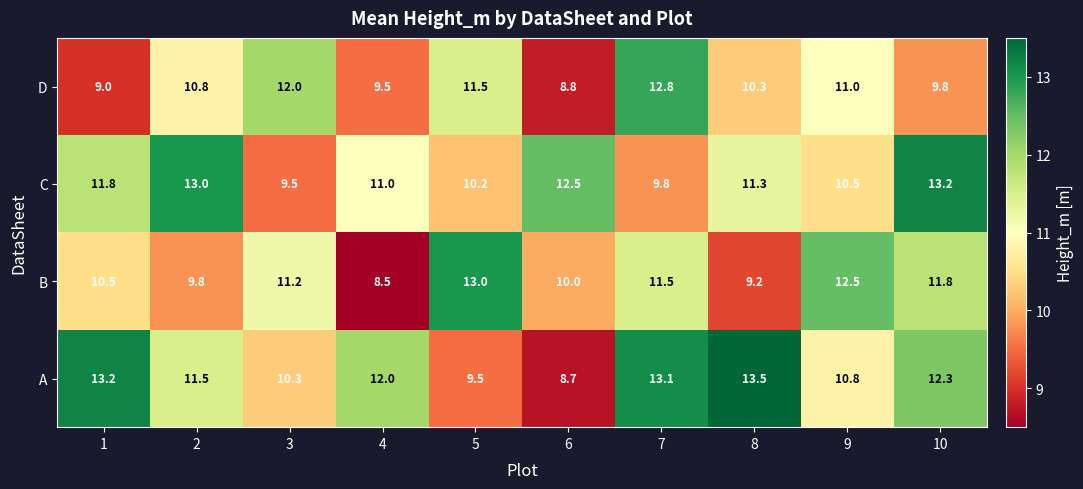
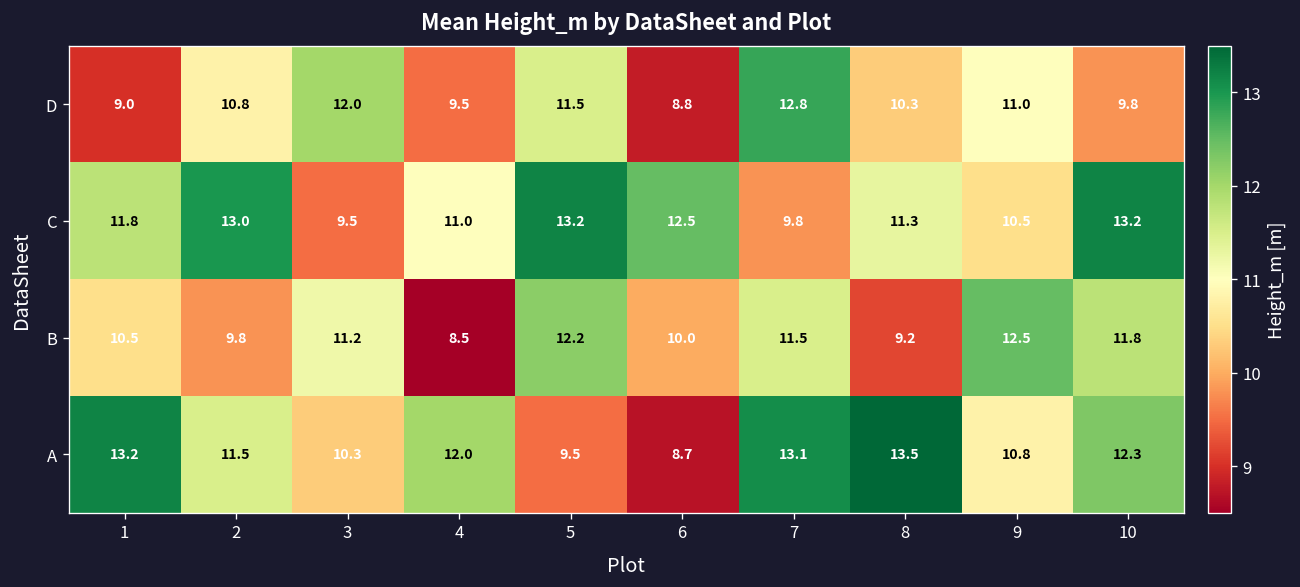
C, 5: 10.2 -> 13.2
B, 5: 13.0 -> 12.2
